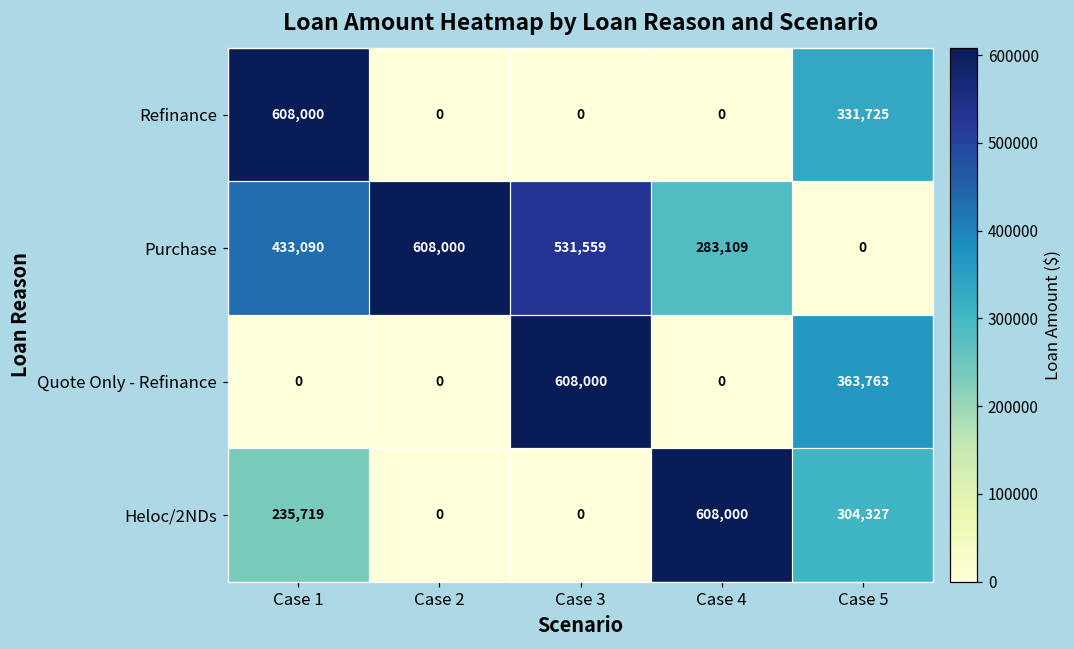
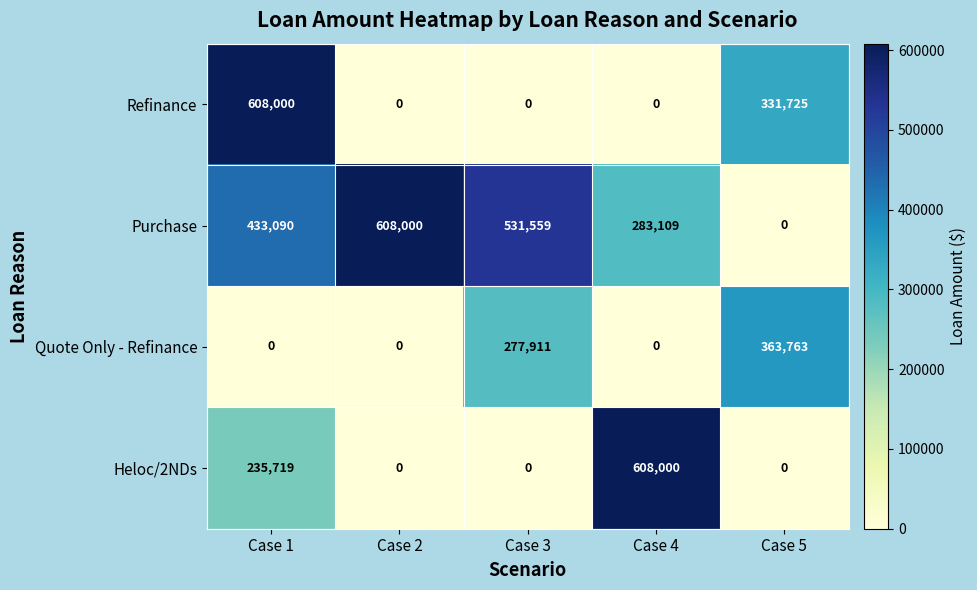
Quote Only - Refinance, Case 3: 608,000 -> 277,911
Heloc/2NDs, Case 5: 304,327 -> 0
